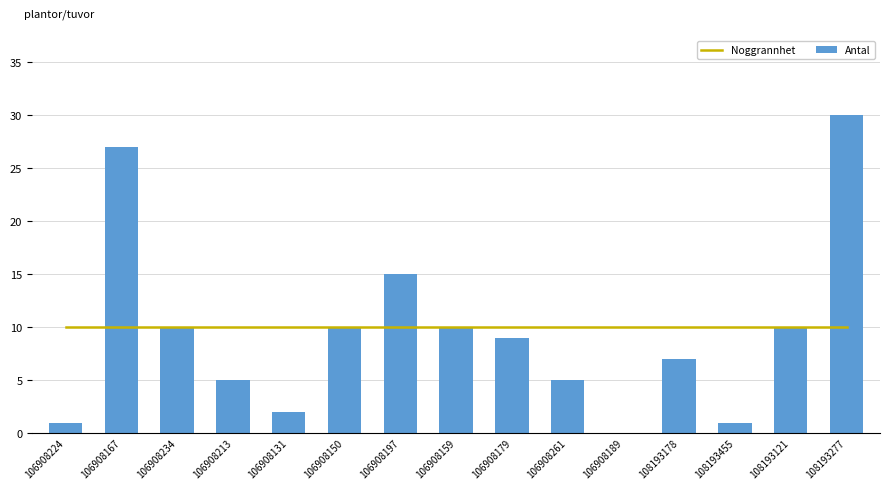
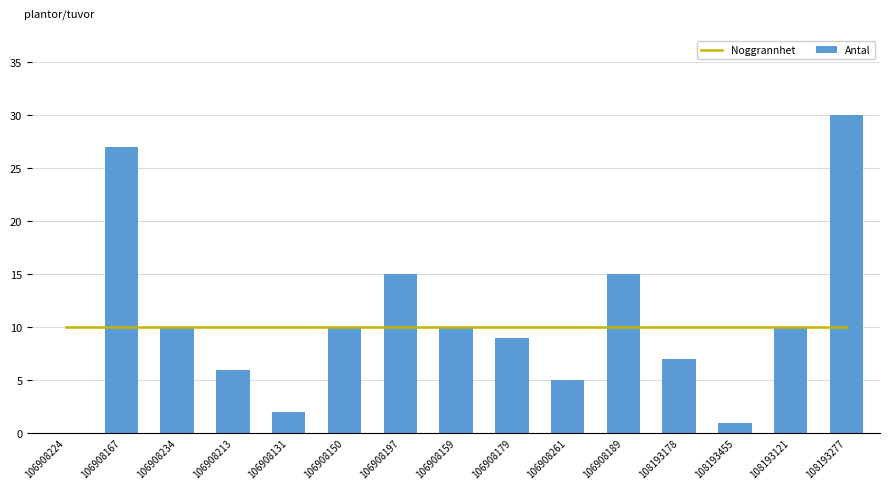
Antal, 106908224: 1 -> 0
Antal, 106908213: 5 -> 6
Antal, 106908189: 0 -> 15
